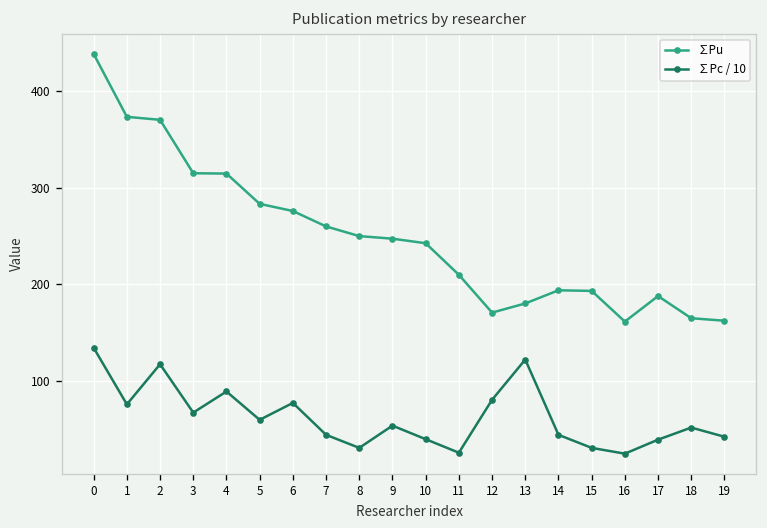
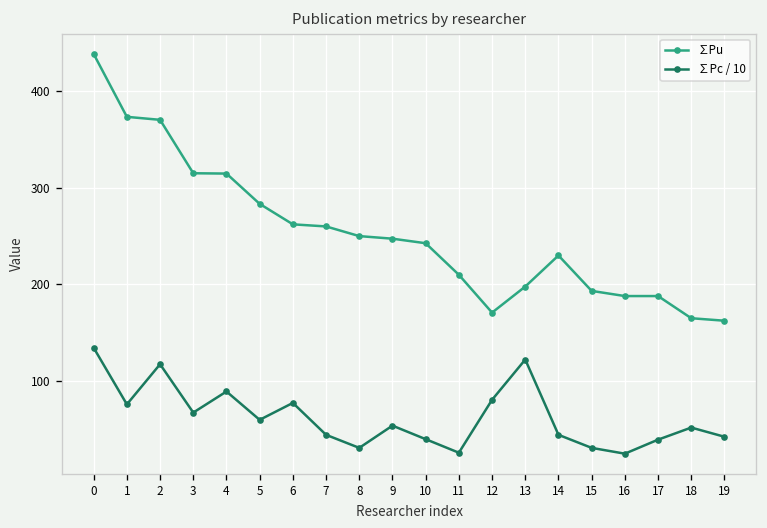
∑Pu, 6: 280 -> 260
∑Pu, 13: 180 -> 200
∑Pu, 14: 190 -> 230
∑Pu, 16: 160 -> 190
